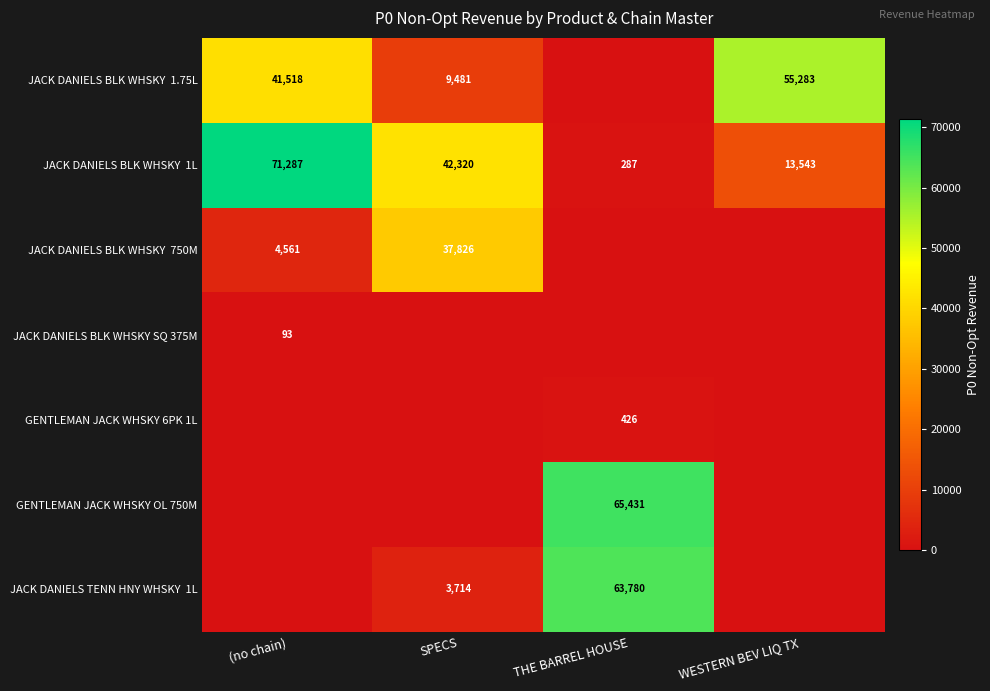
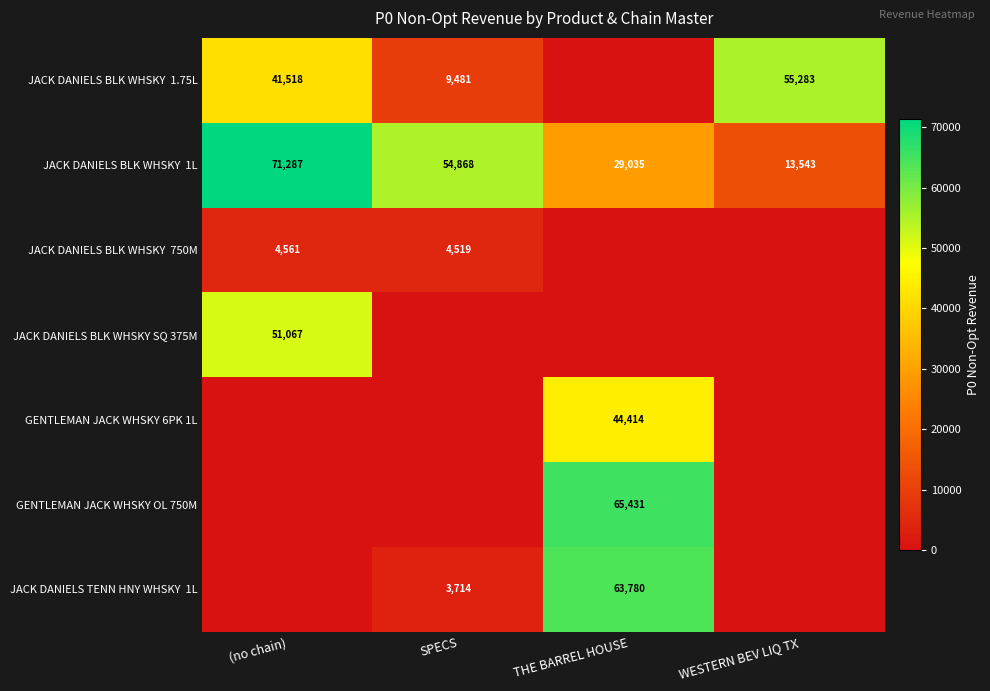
JACK DANIELS BLK WHSKY 1L, SPECS: 42,320 -> 54,868
JACK DANIELS BLK WHSKY 1L, THE BARREL HOUSE: 287 -> 29,035
JACK DANIELS BLK WHSKY 750M, SPECS: 37,826 -> 4,519
JACK DANIELS BLK WHSKY SQ 375M, (no chain): 93 -> 51,067
GENTLEMAN JACK WHSKY 6PK 1L, THE BARREL HOUSE: 426 -> 44,414
